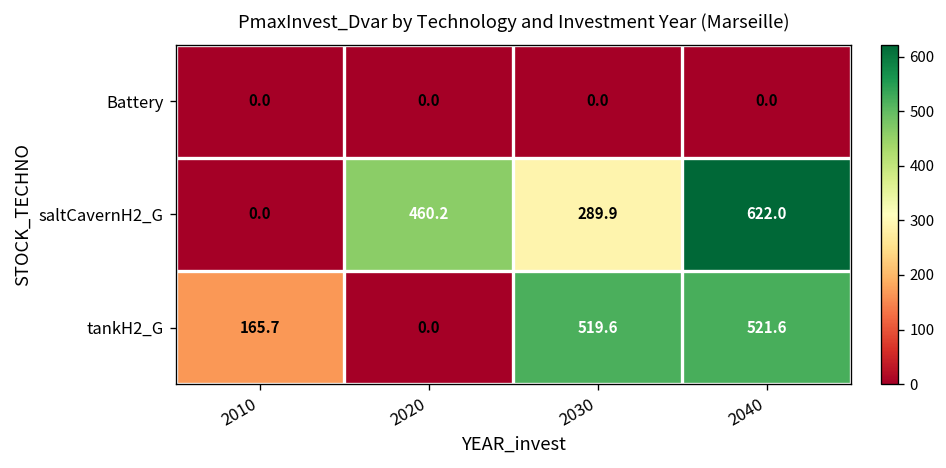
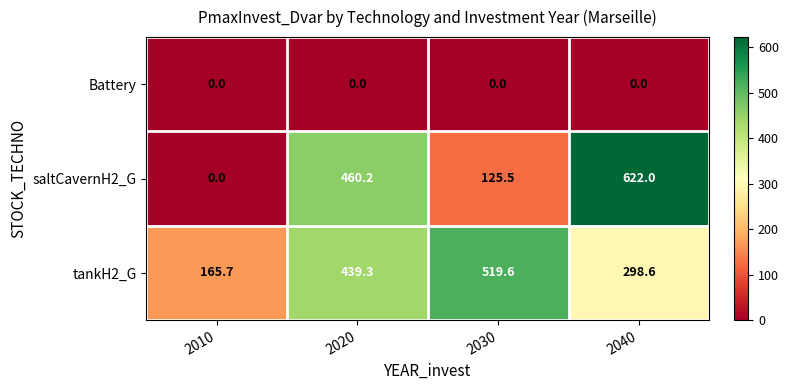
saltCavernH2_G, 2030: 289.9 -> 125.5
tankH2_G, 2020: 0.0 -> 439.3
tankH2_G, 2040: 521.6 -> 298.6
